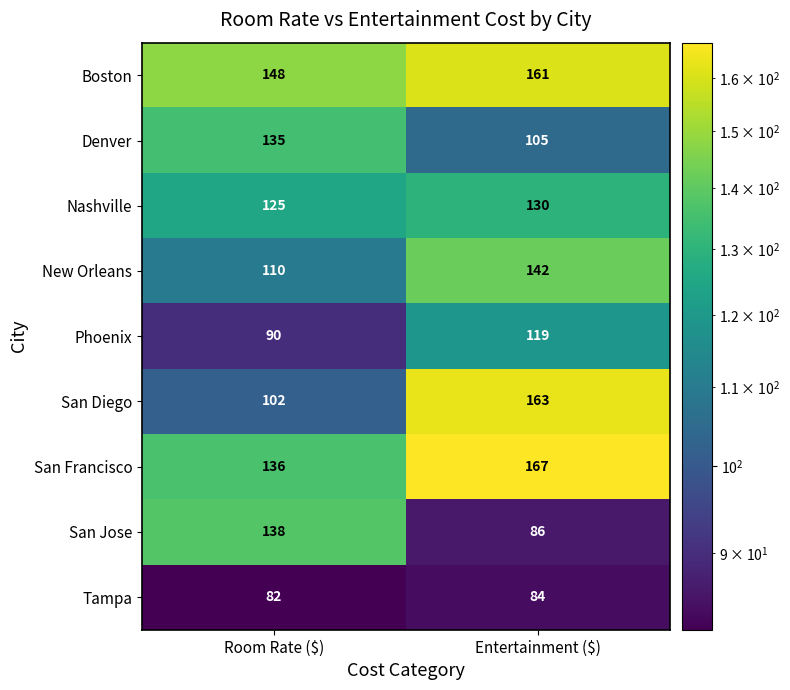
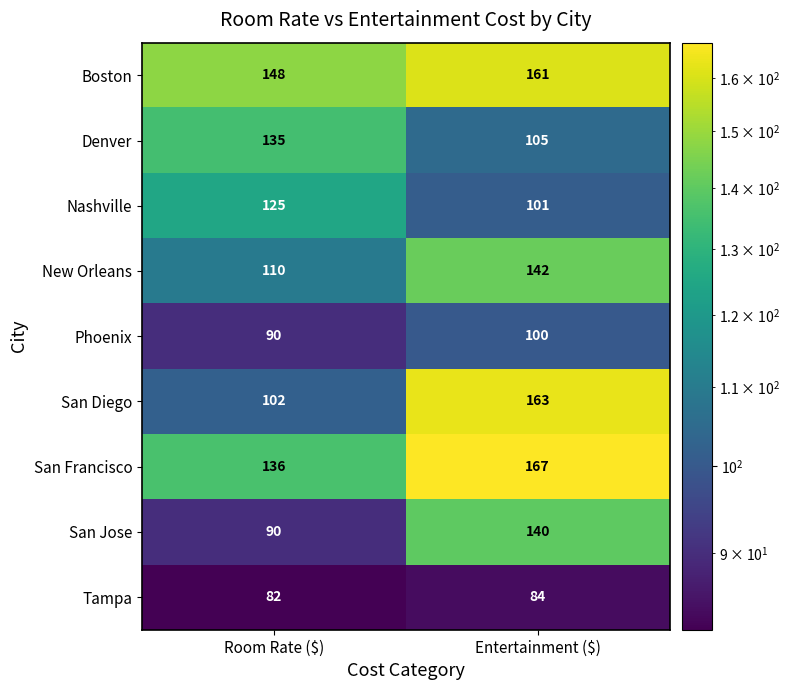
Nashville, Entertainment ($): 130 -> 101
Phoenix, Entertainment ($): 119 -> 100
San Jose, Room Rate ($): 138 -> 90
San Jose, Entertainment ($): 86 -> 140
